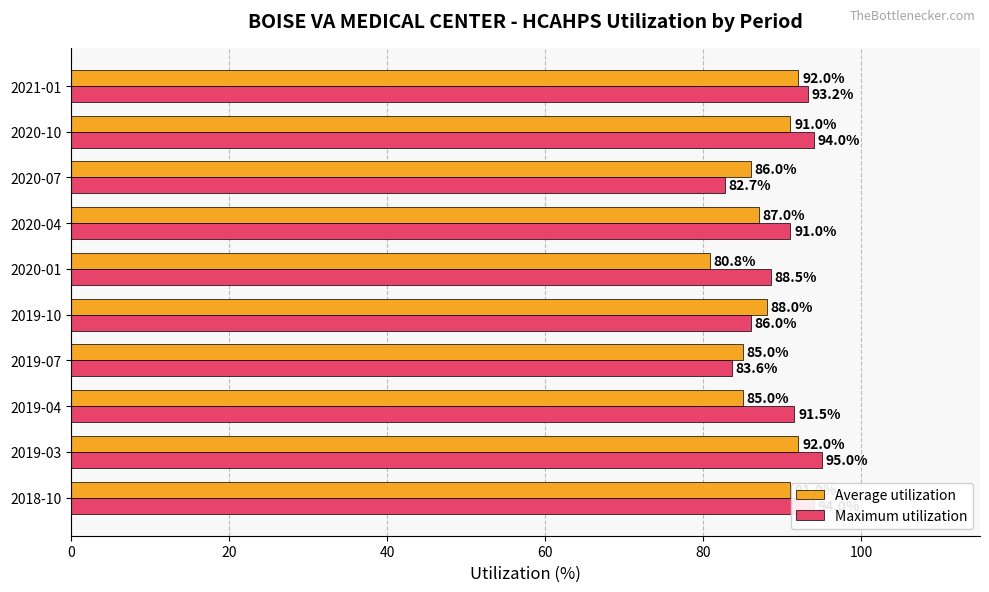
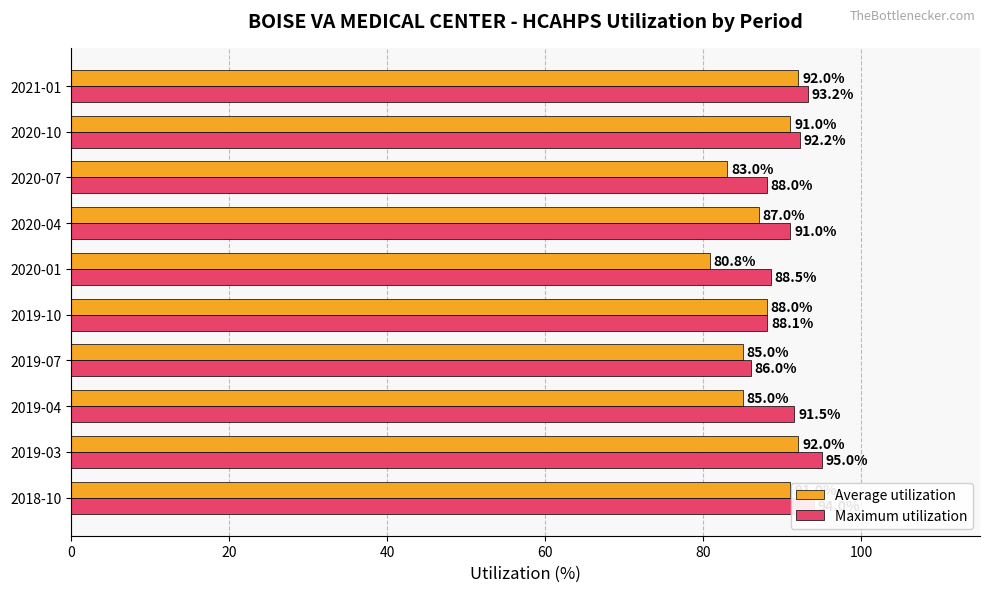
Maximum utilization, 2020-10: 94.0% -> 92.2%
Average utilization, 2020-07: 86.0% -> 83.0%
Maximum utilization, 2020-07: 82.7% -> 88.0%
Maximum utilization, 2019-10: 86.0% -> 88.1%
Maximum utilization, 2019-07: 83.6% -> 86.0%
